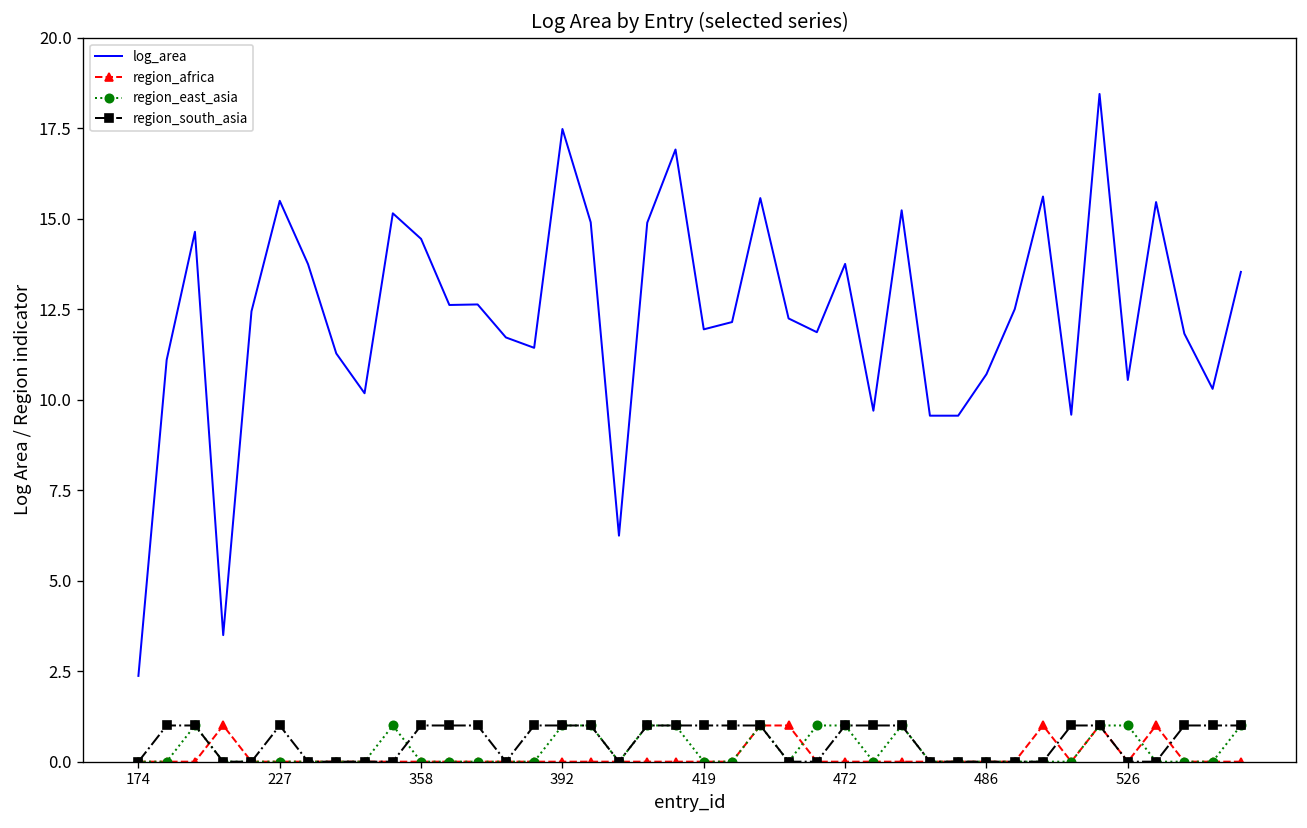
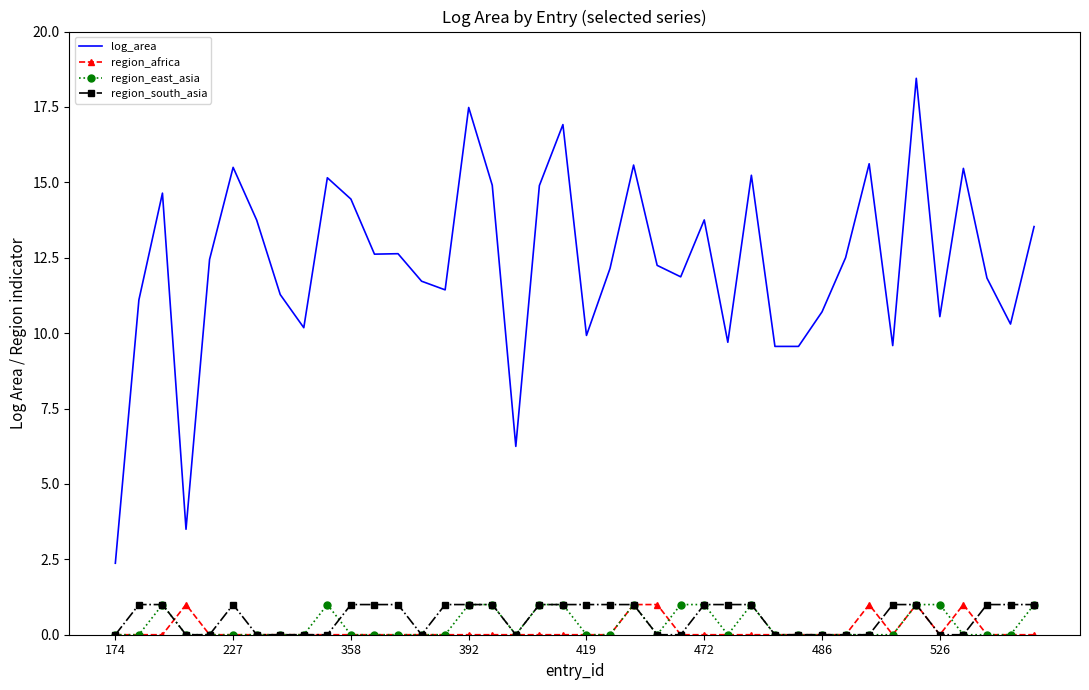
log_area, 419: 11.9 -> 9.9
